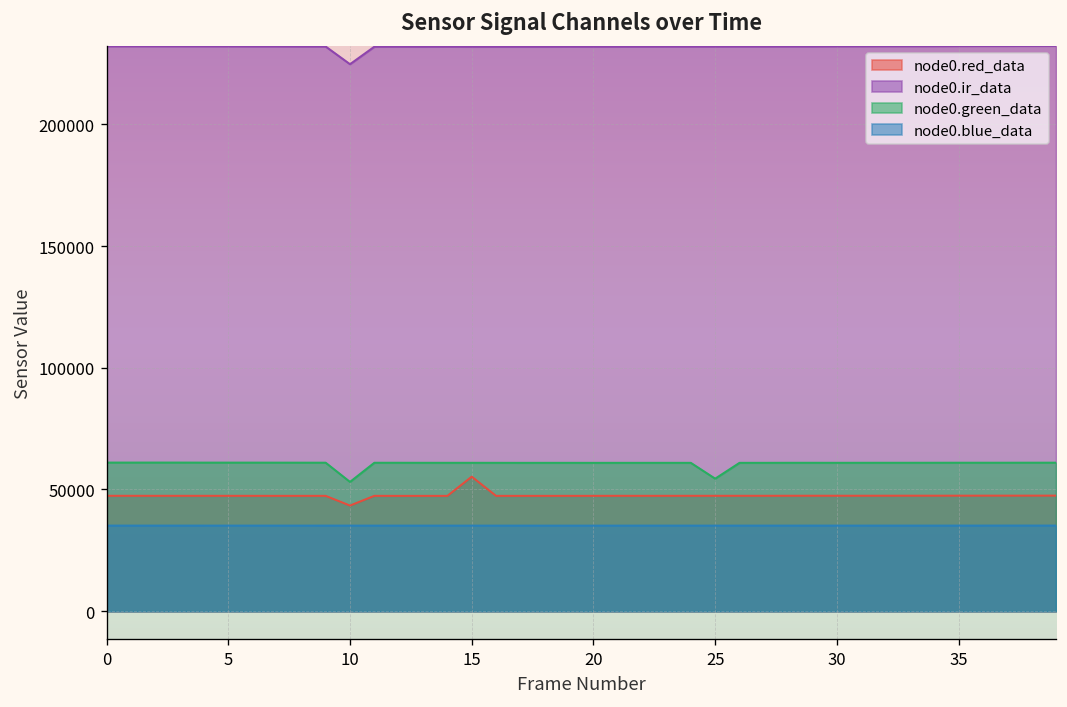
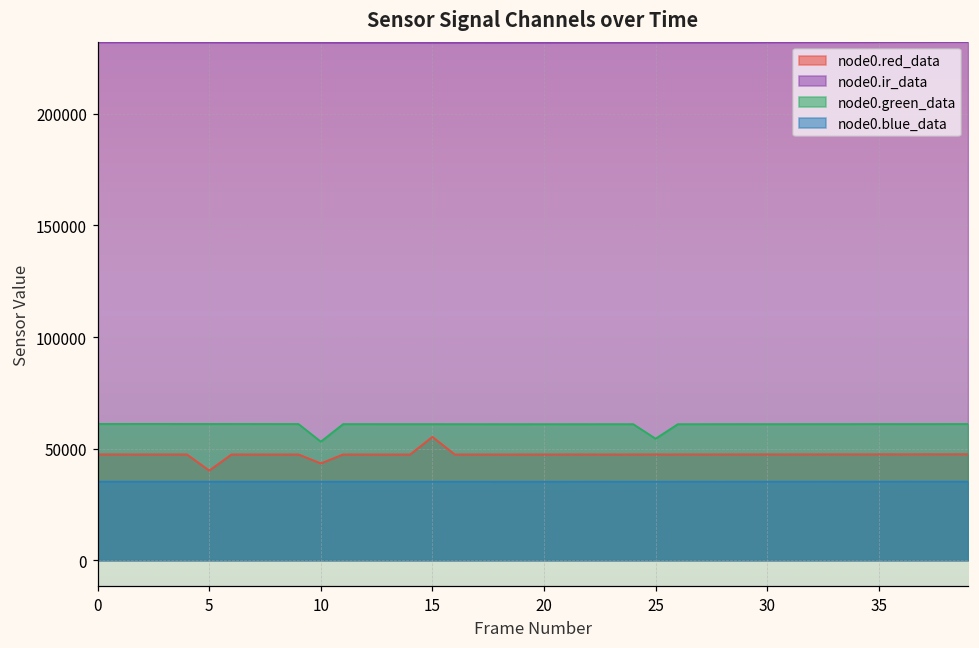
node0.red_data, 5: 47000 -> 40000
node0.ir_data, 10: 225000 -> 232000
